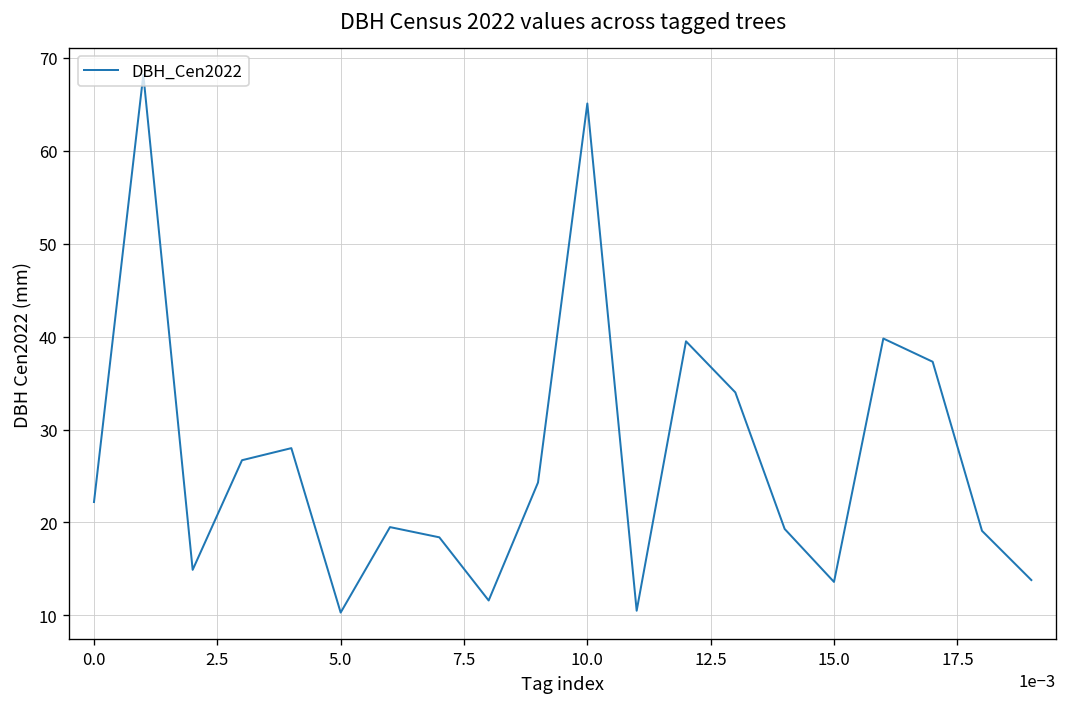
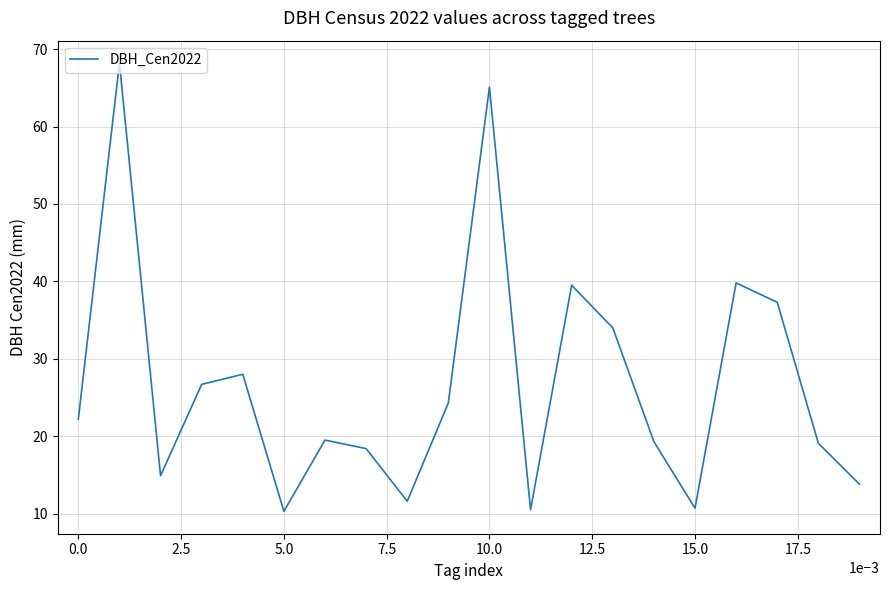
15.0: 14 -> 11
